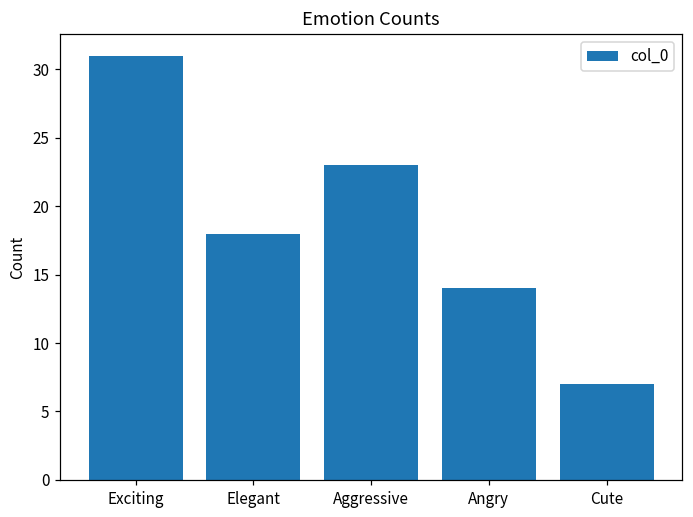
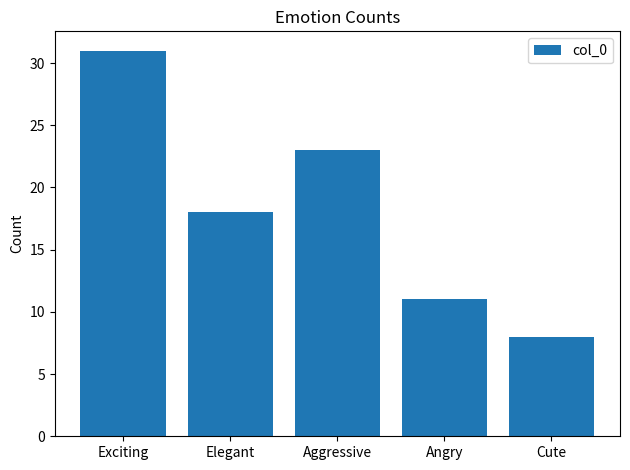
Angry: 14 -> 11
Cute: 7 -> 8
